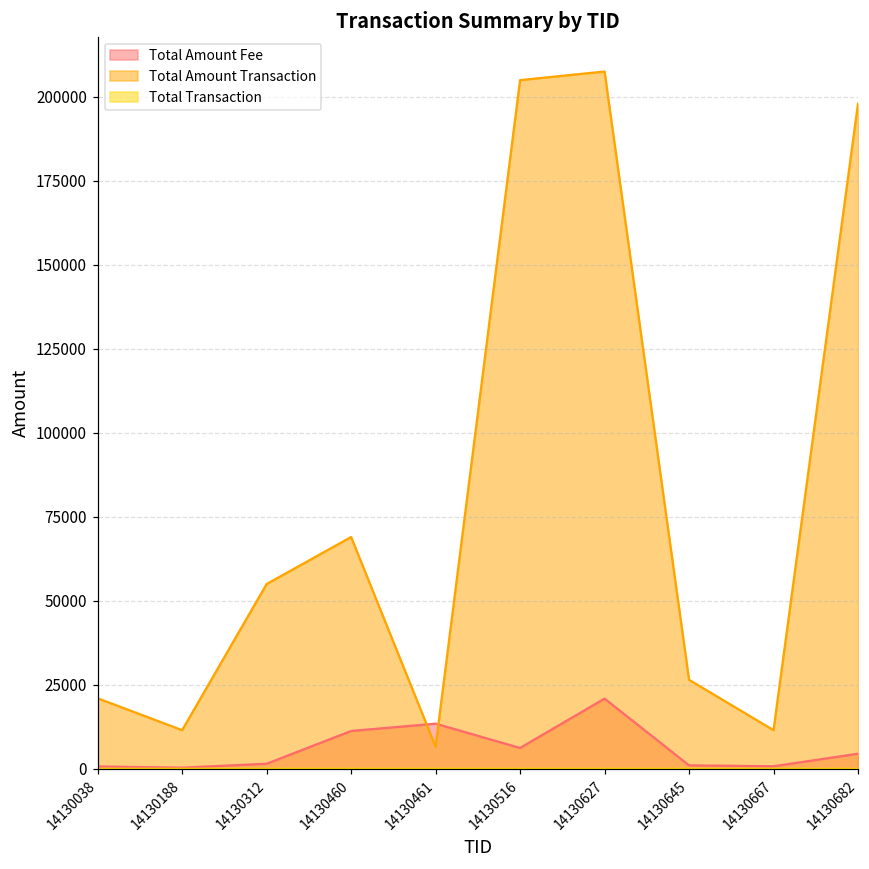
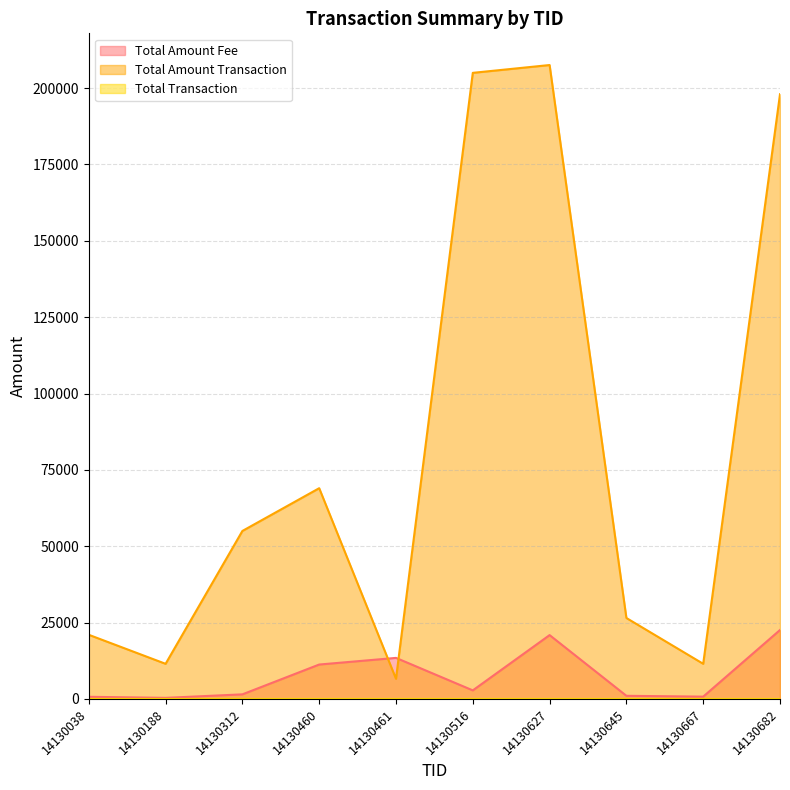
Total Amount Fee, 14130516: 6000 -> 3000
Total Amount Fee, 14130682: 5000 -> 23000
